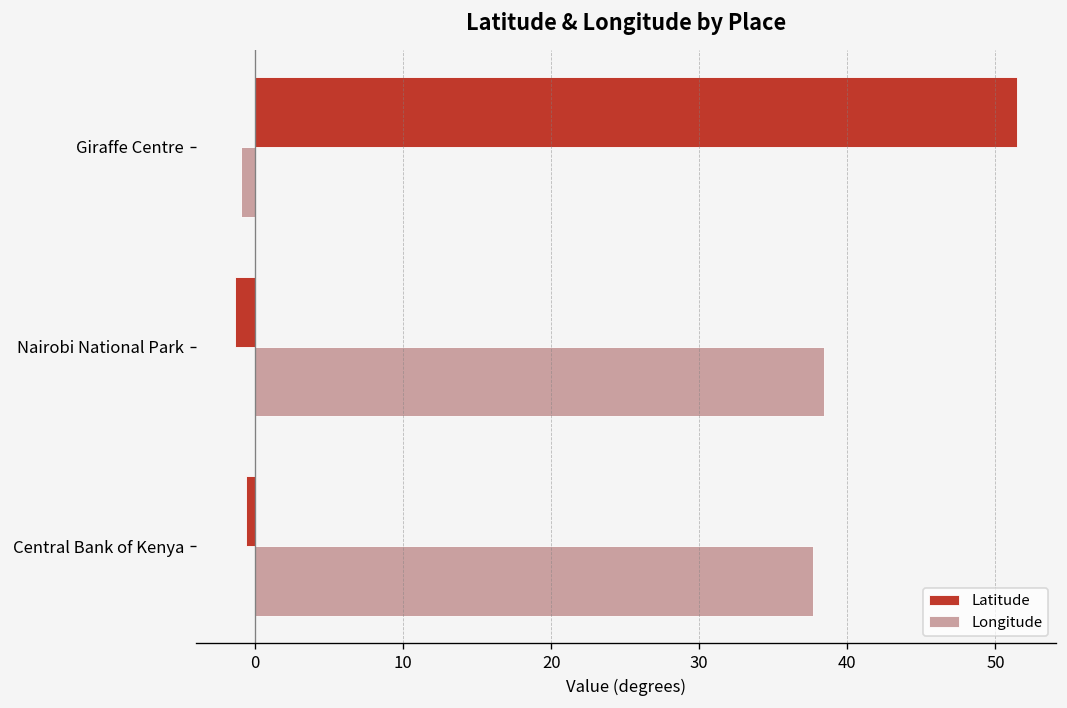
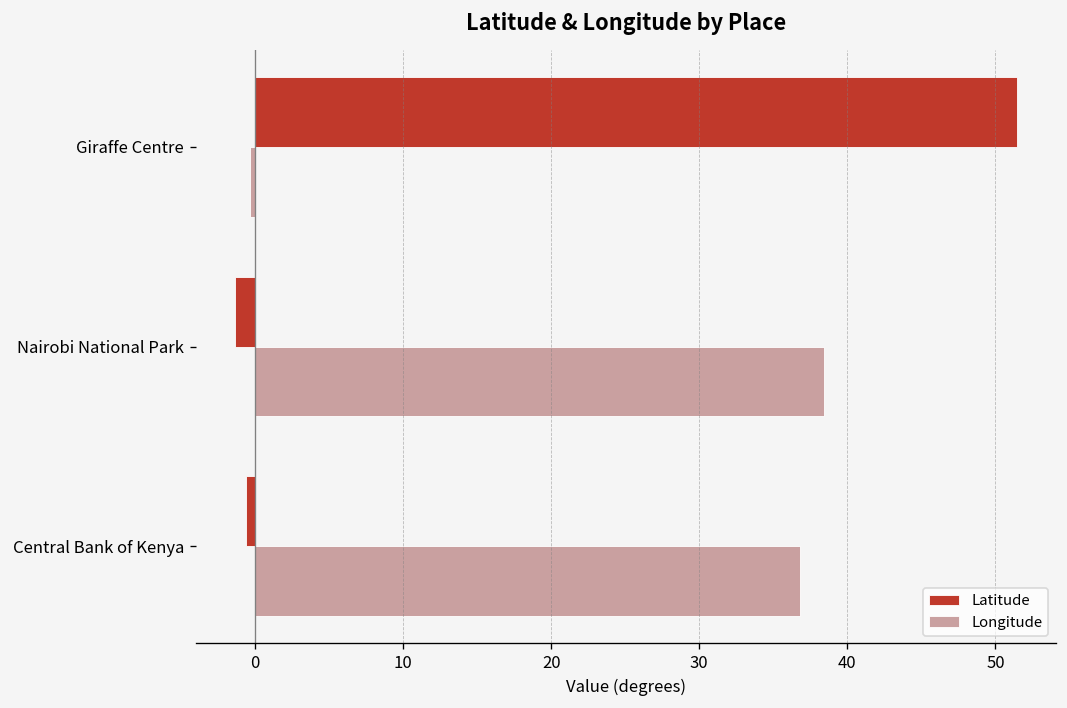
Longitude, Giraffe Centre: -1.0 -> -0.3
Longitude, Central Bank of Kenya: 37.7 -> 36.8
